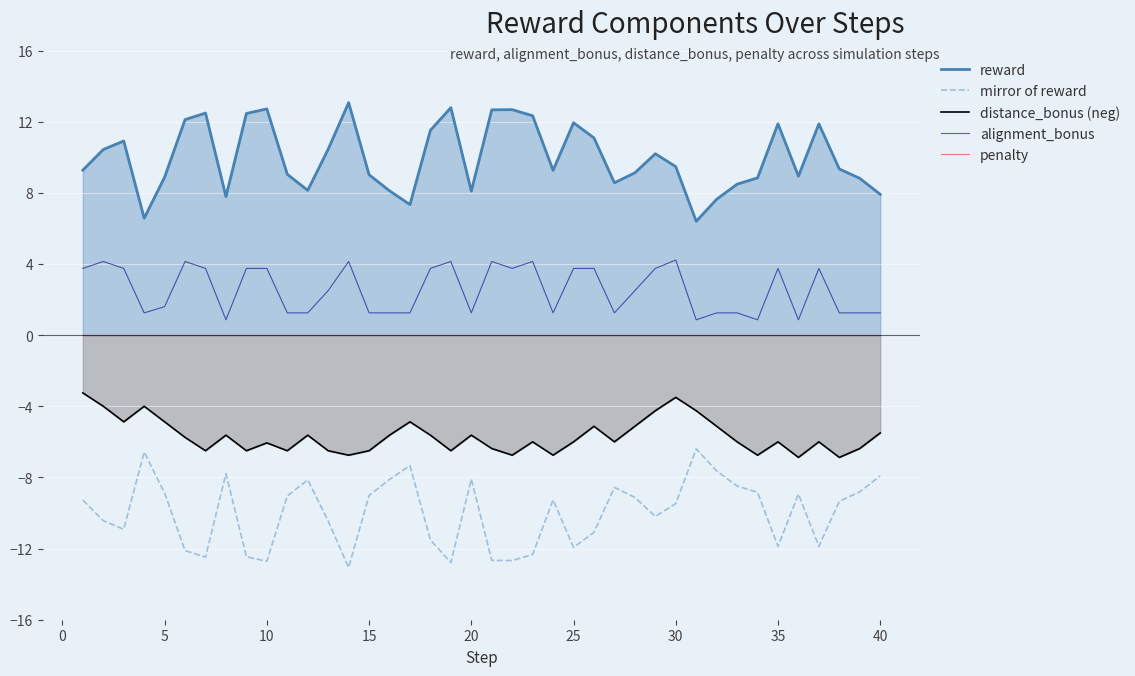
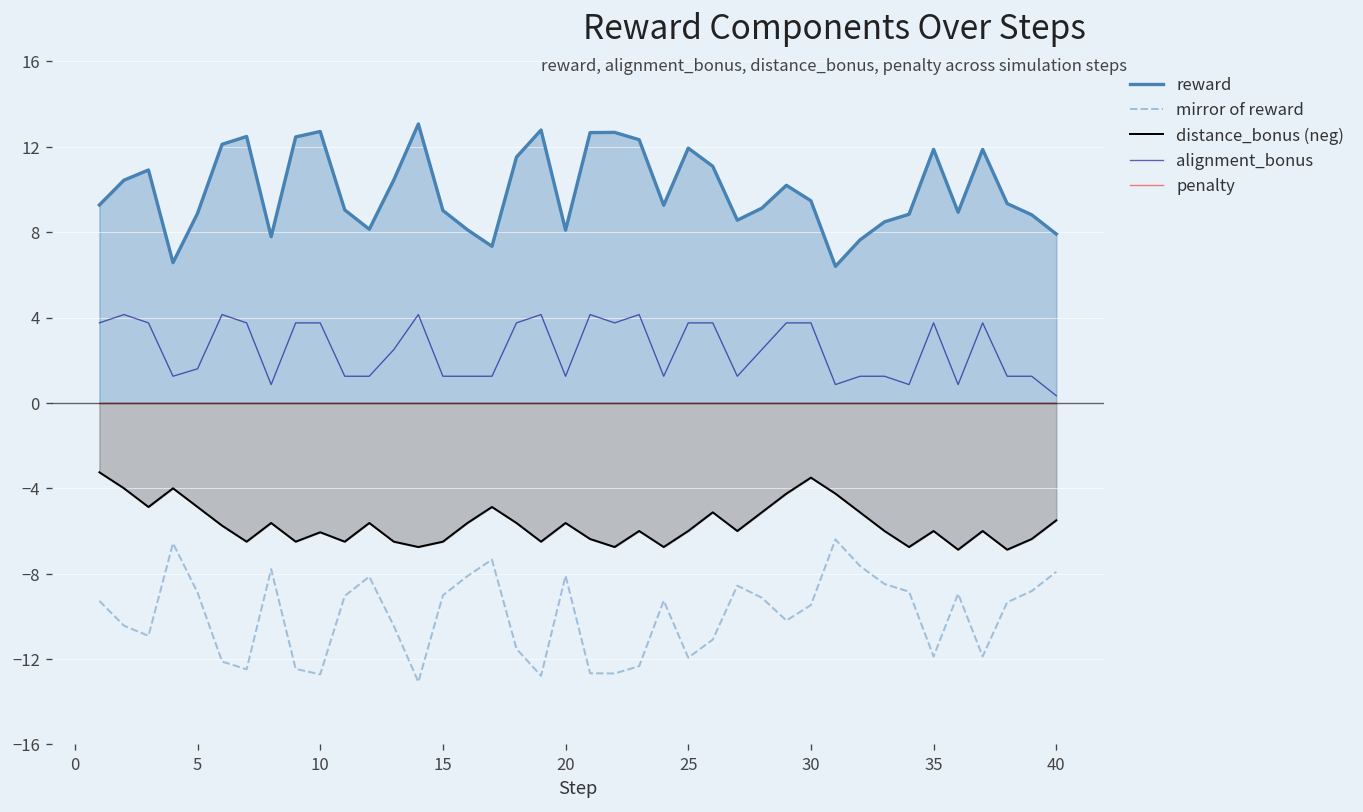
alignment_bonus, 30: 4.2 -> 3.8
alignment_bonus, 40: 1.3 -> 0.3
